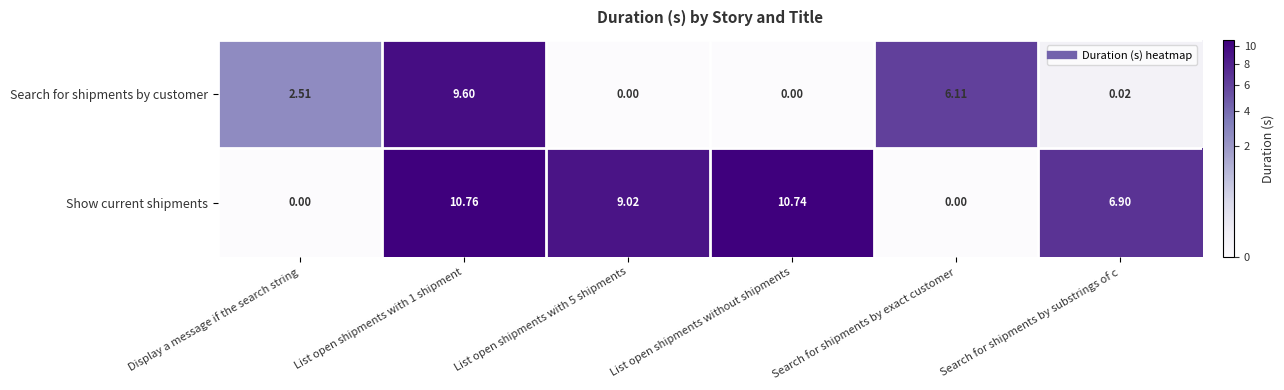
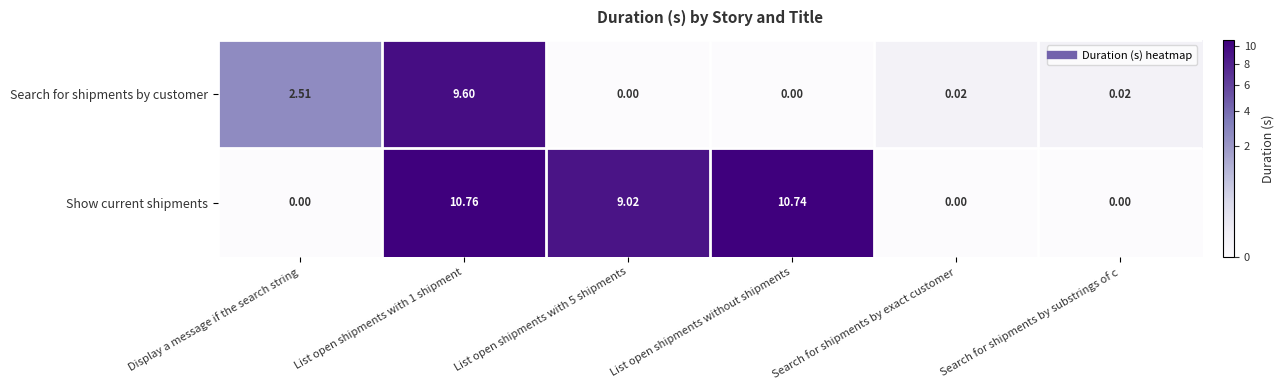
Search for shipments by customer, Search for shipments by exact customer: 6.11 -> 0.02
Show current shipments, Search for shipments by substrings of c: 6.90 -> 0.00
